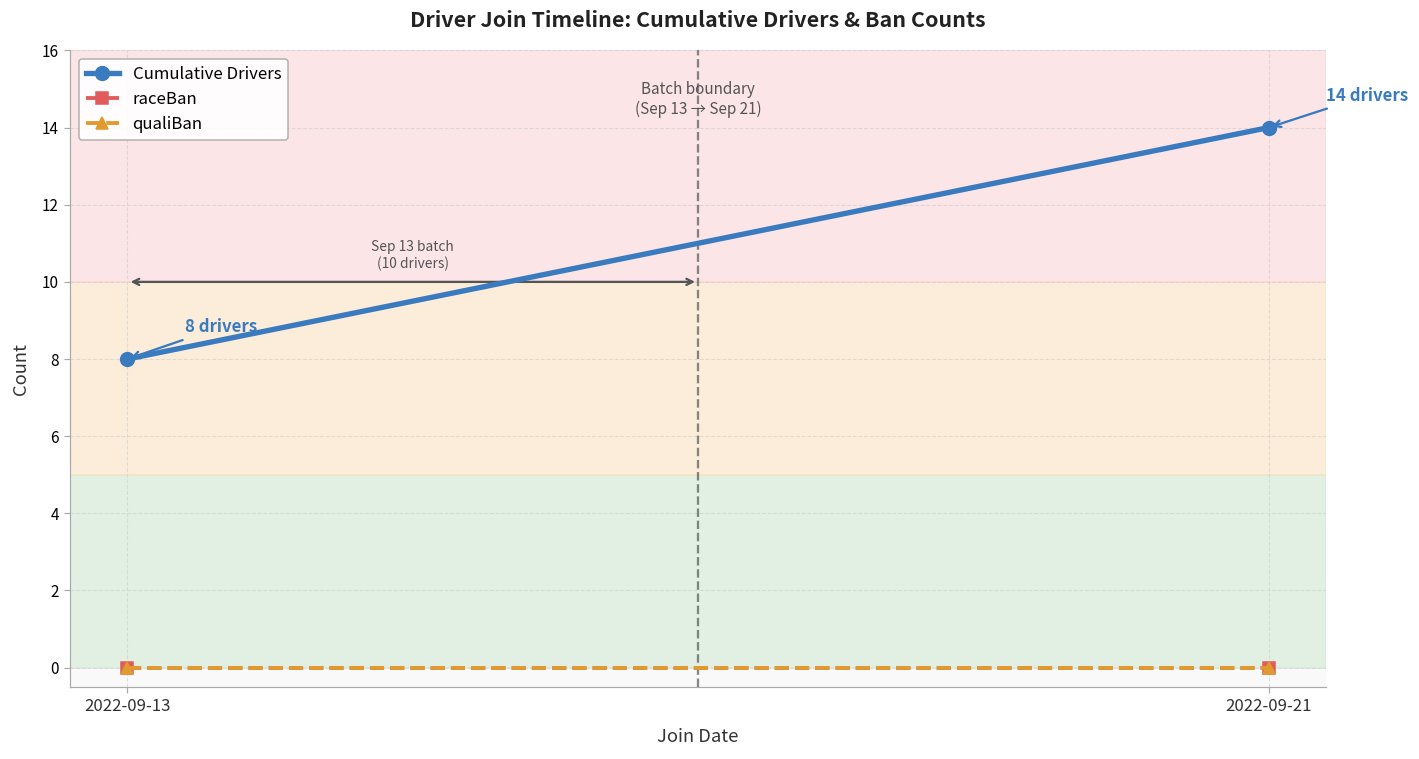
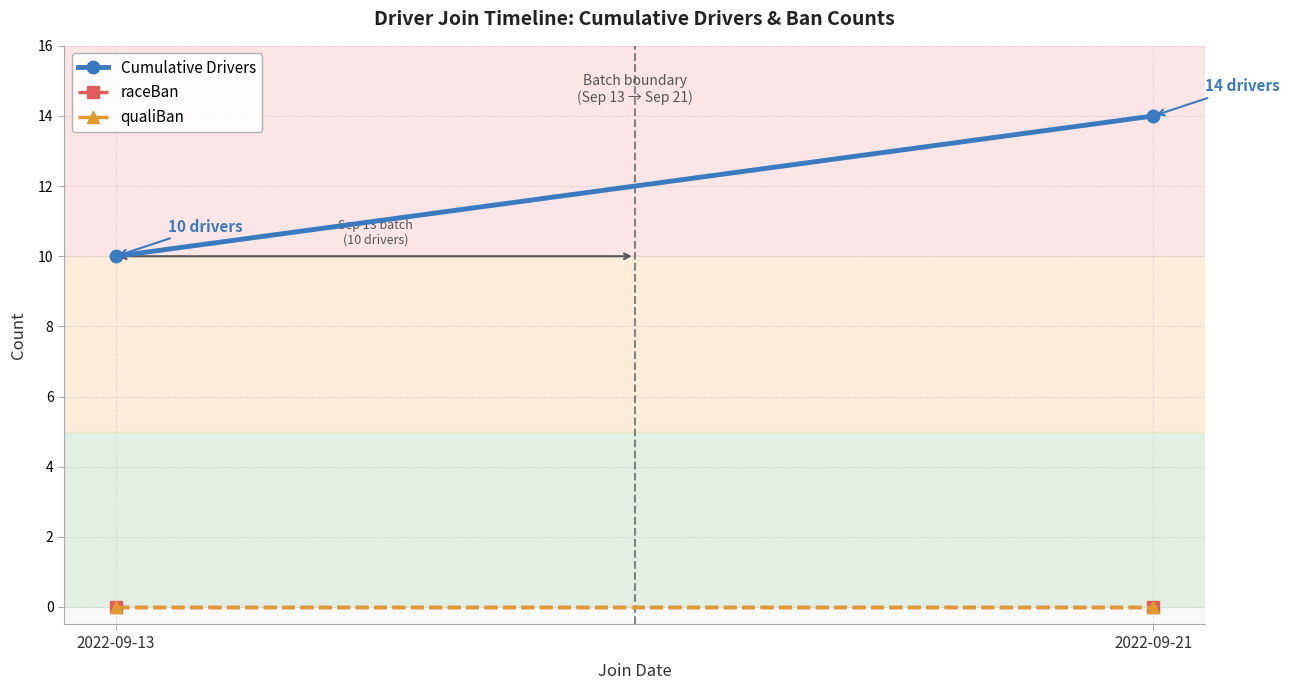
Cumulative Drivers, 2022-09-13: 8 -> 10
